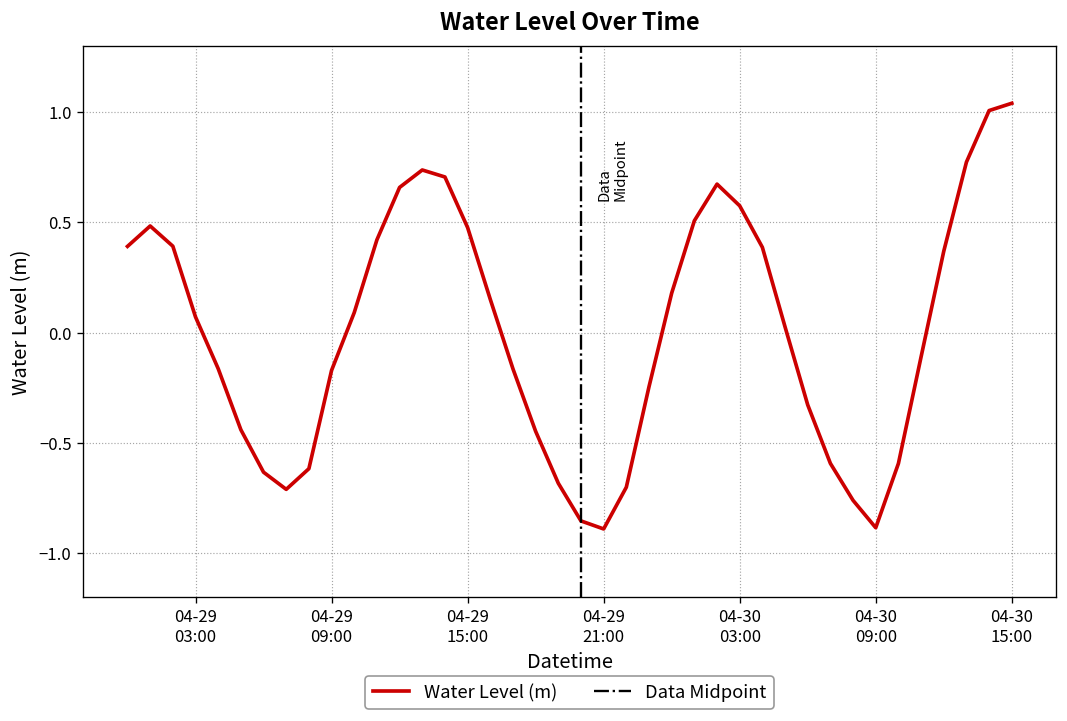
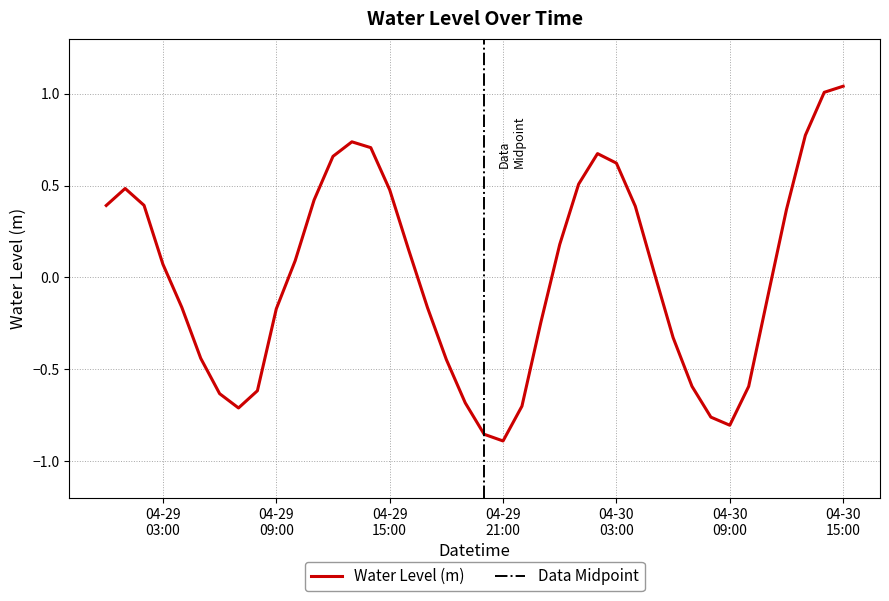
04-30 03:00: 0.58 -> 0.62
04-30 09:00: -0.89 -> -0.81
